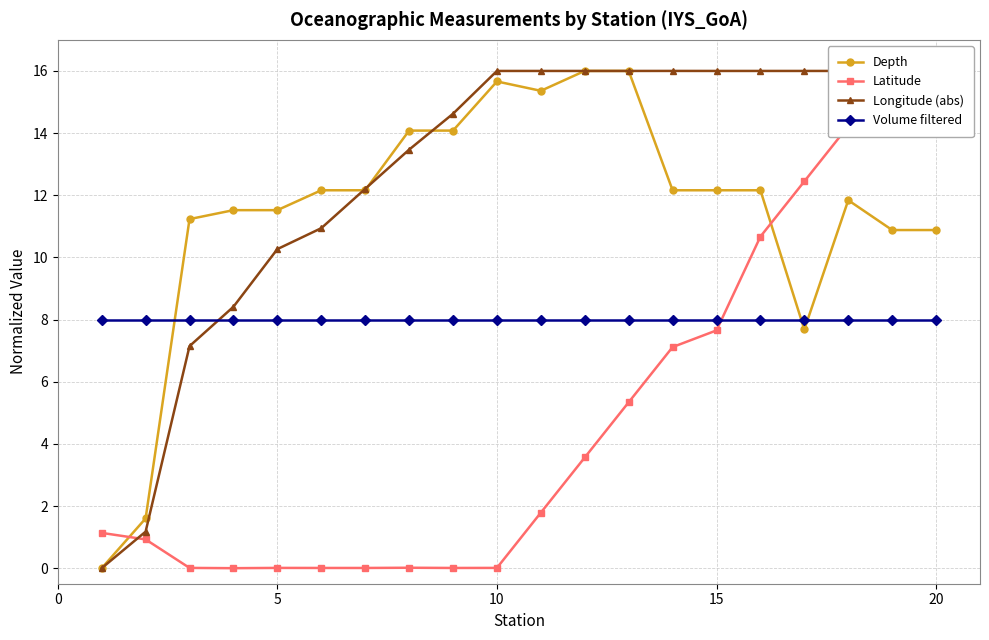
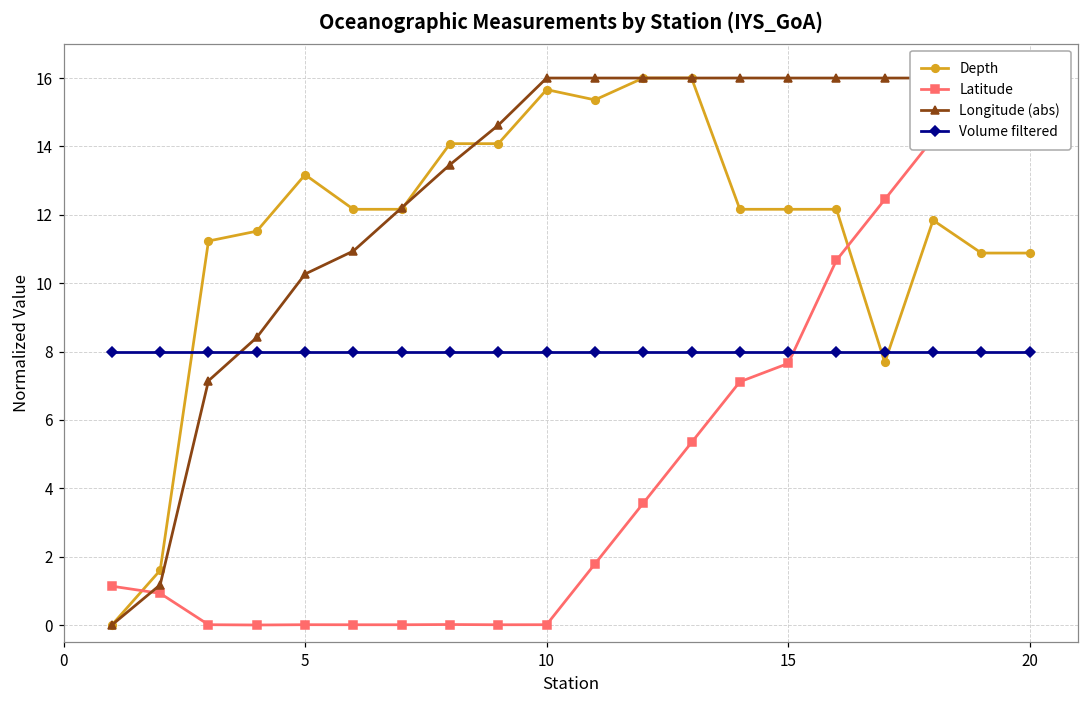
Depth, 5: 11.5 -> 13.2
